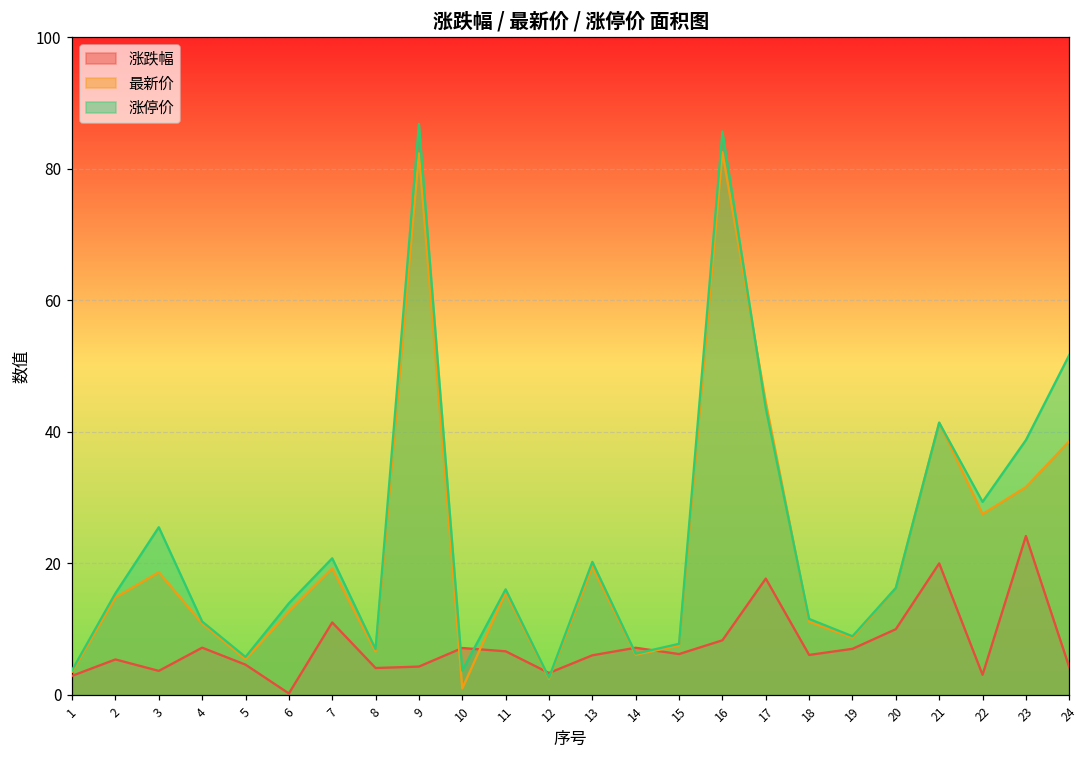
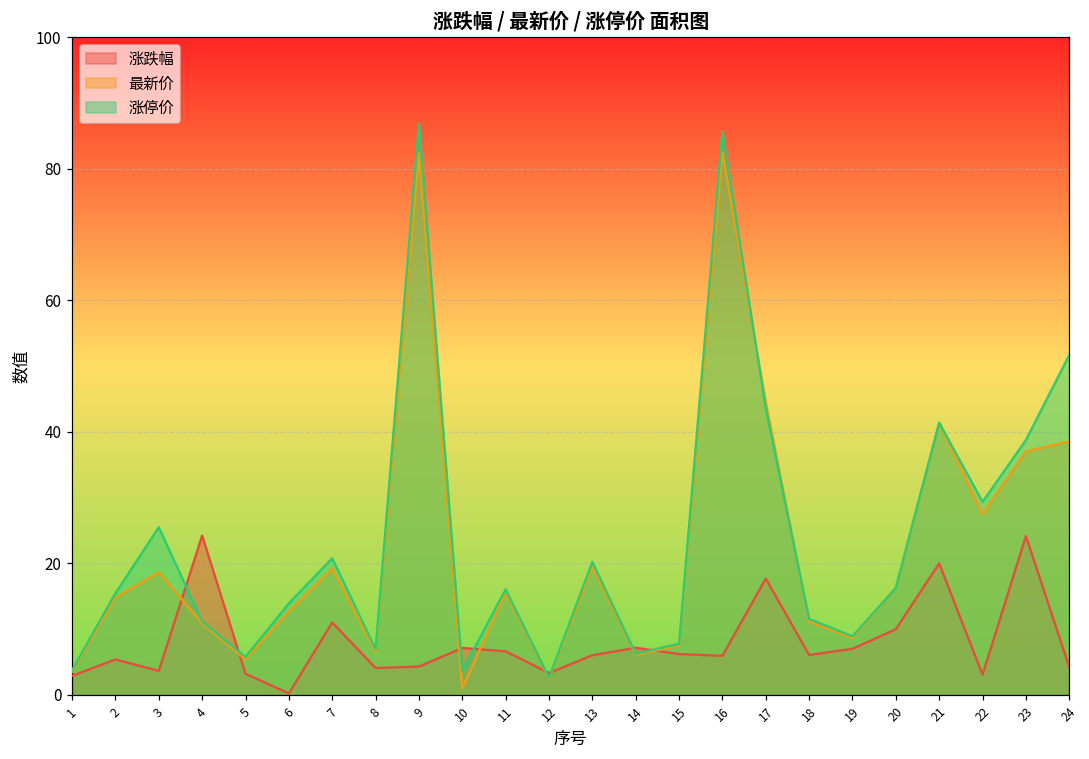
涨跌幅, 4: 7 -> 24
涨跌幅, 5: 5 -> 3
涨跌幅, 16: 8 -> 6
最新价, 23: 32 -> 37
